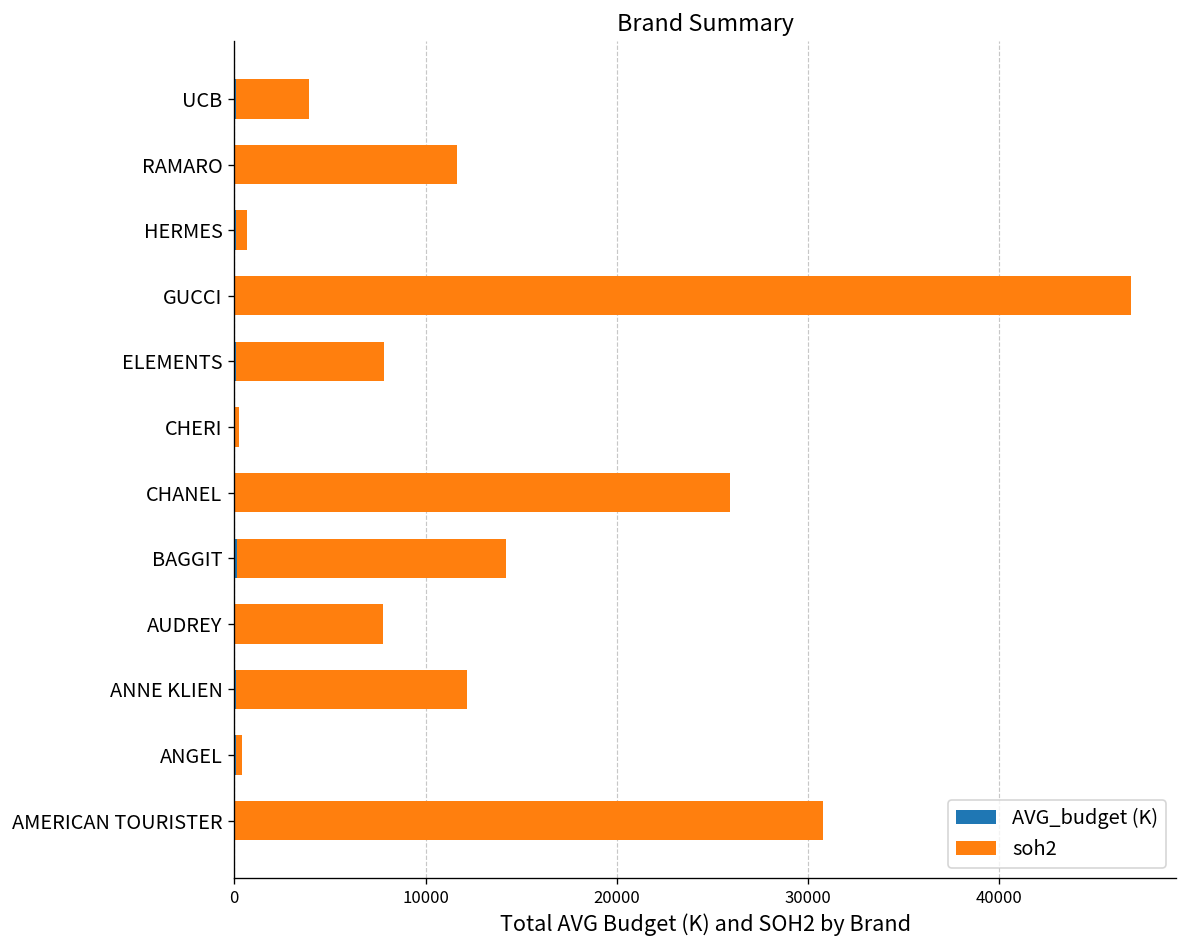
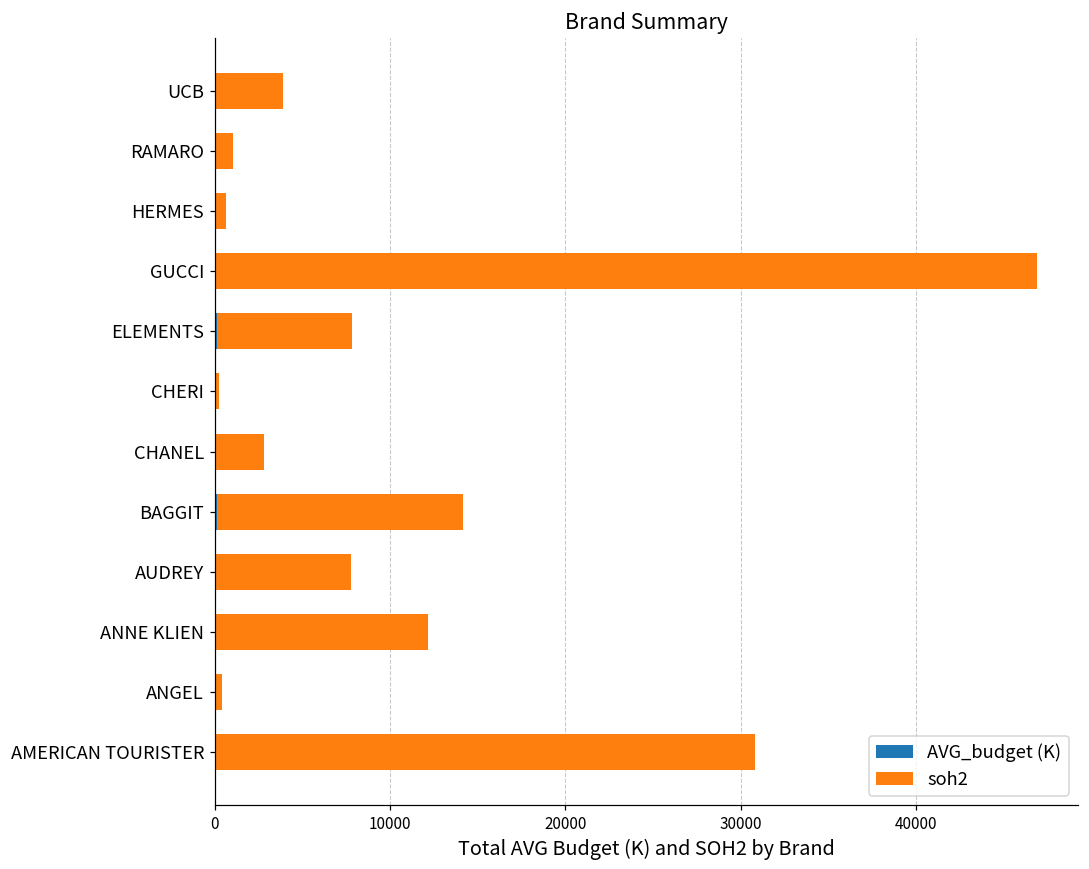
soh2, RAMARO: 11600 -> 1000
soh2, CHANEL: 25900 -> 2800
